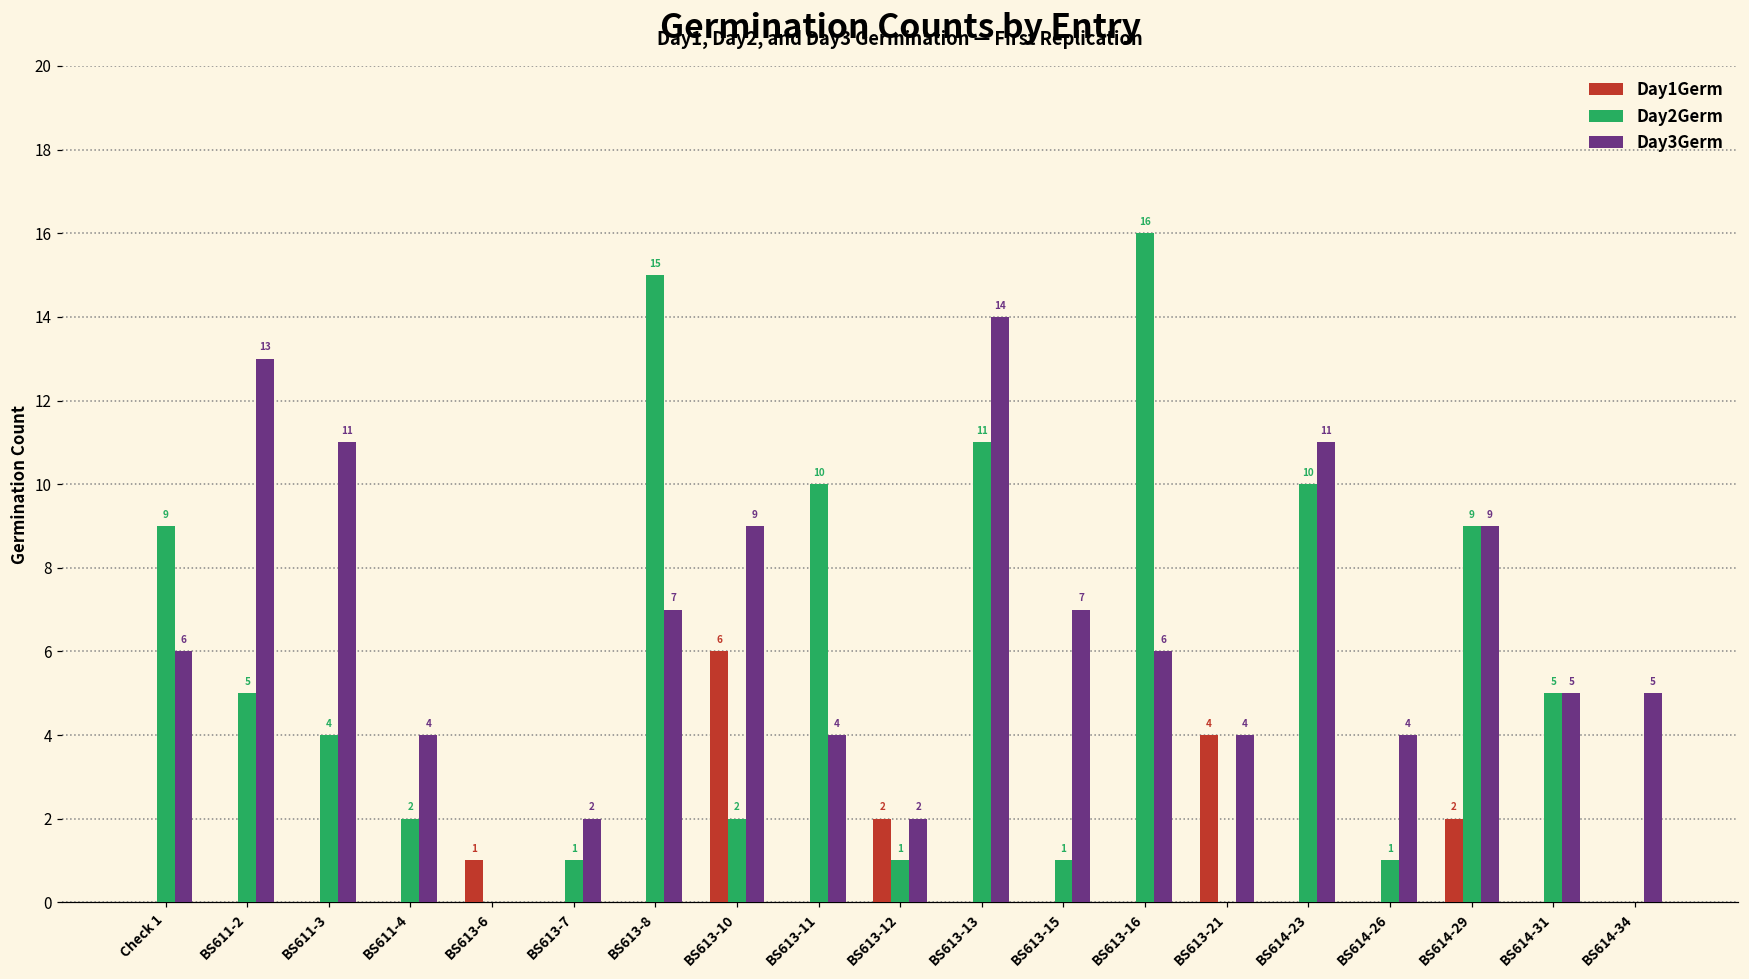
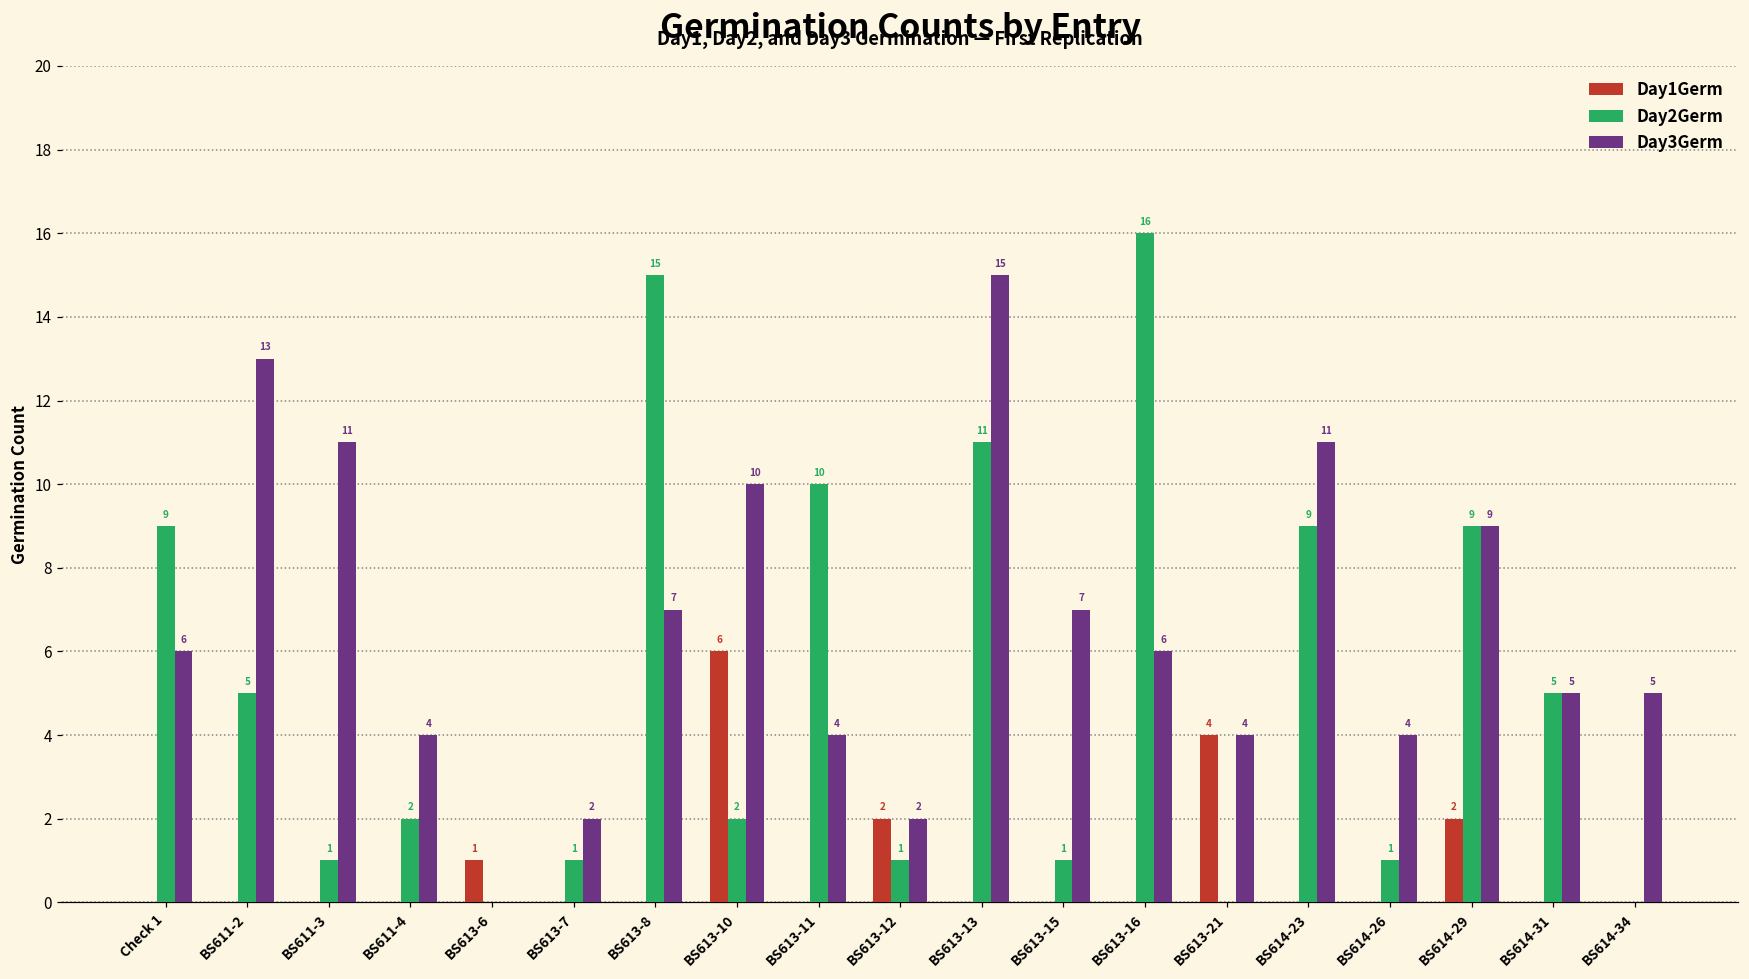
Day2Germ, BS611-3: 4 -> 1
Day3Germ, BS613-10: 9 -> 10
Day3Germ, BS613-13: 14 -> 15
Day2Germ, BS614-23: 10 -> 9
